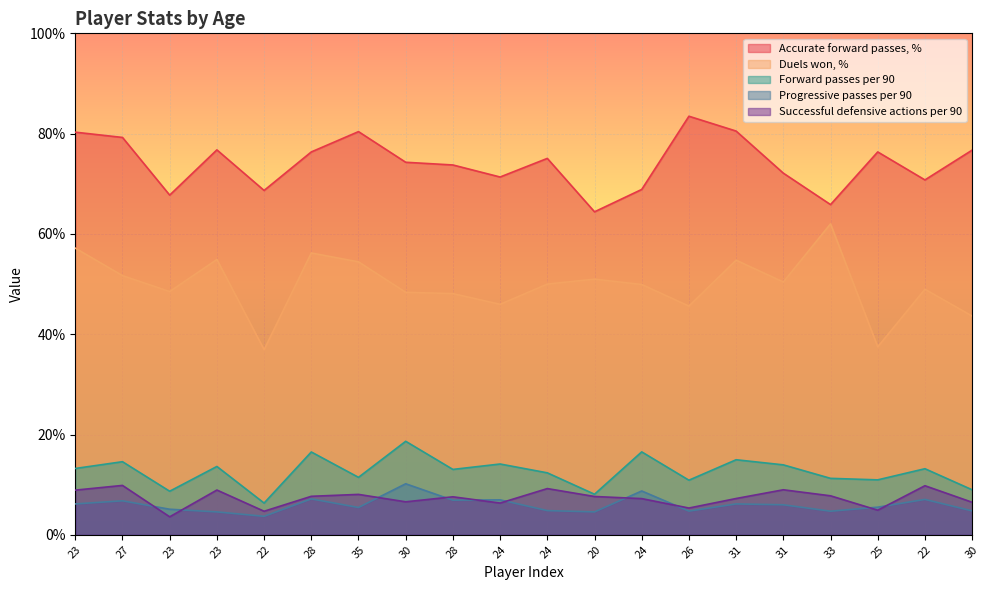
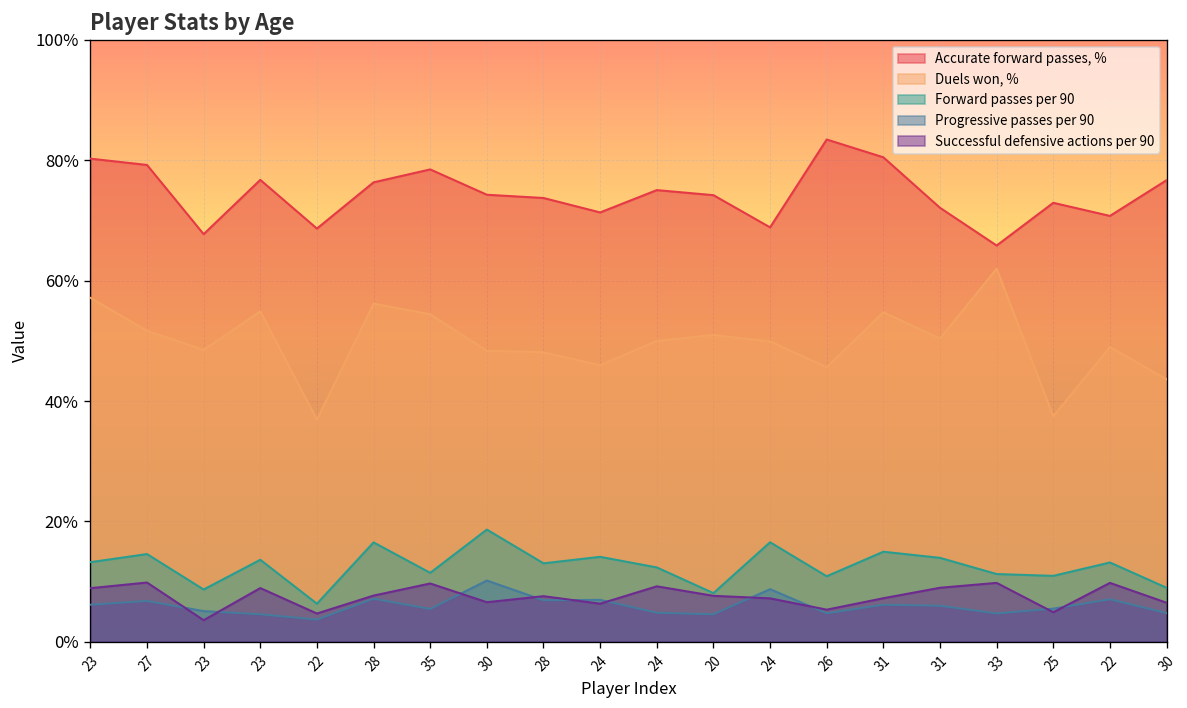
Accurate forward passes, %, 35: 80% -> 79%
Successful defensive actions per 90, 35: 8% -> 10%
Accurate forward passes, %, 20: 64% -> 74%
Successful defensive actions per 90, 33: 8% -> 10%
Accurate forward passes, %, 25: 76% -> 73%
